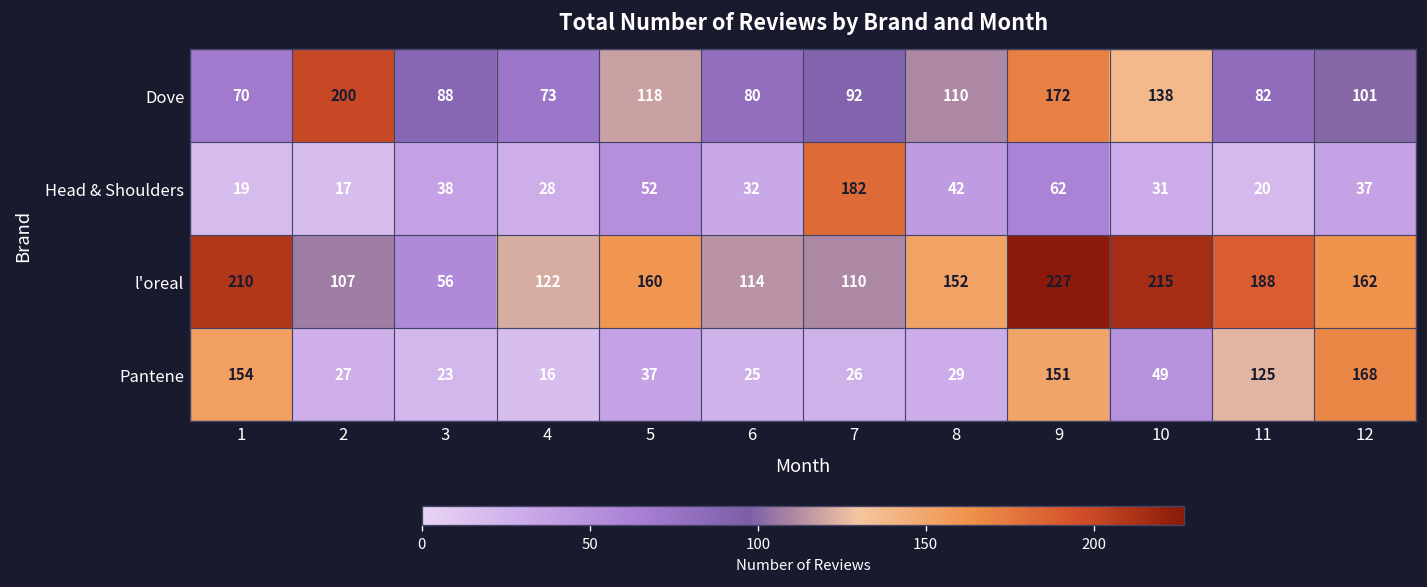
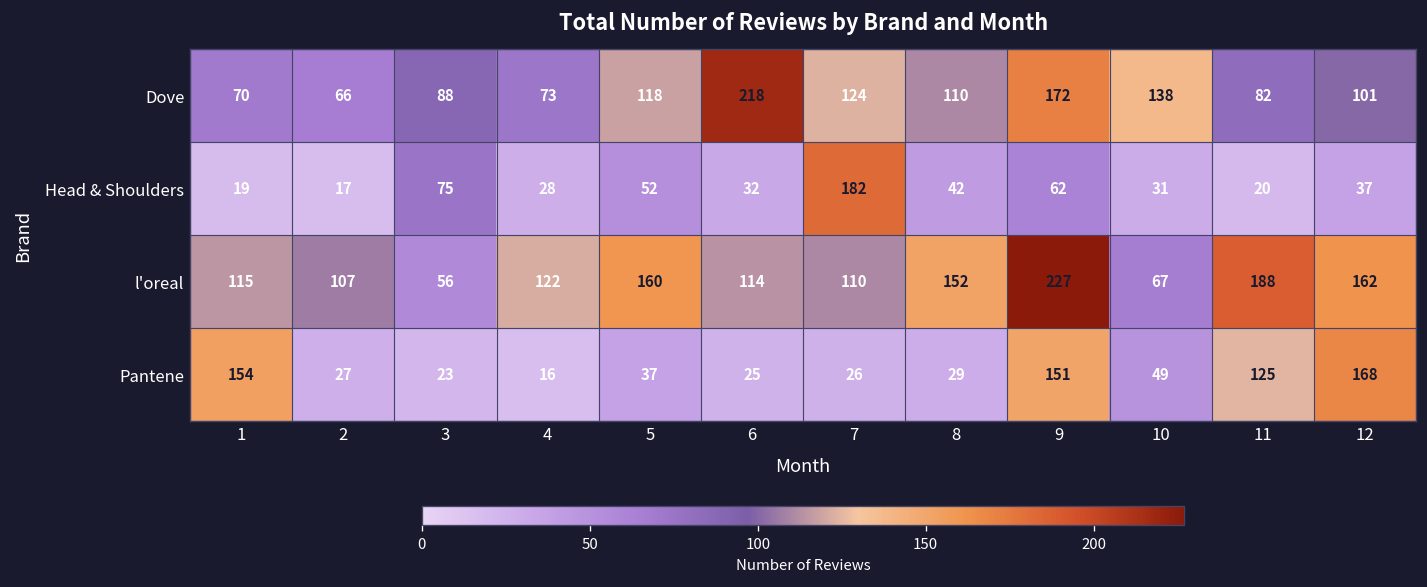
Dove, 2: 200 -> 66
Dove, 6: 80 -> 218
Dove, 7: 92 -> 124
Head & Shoulders, 3: 38 -> 75
l'oreal, 1: 210 -> 115
l'oreal, 10: 215 -> 67
